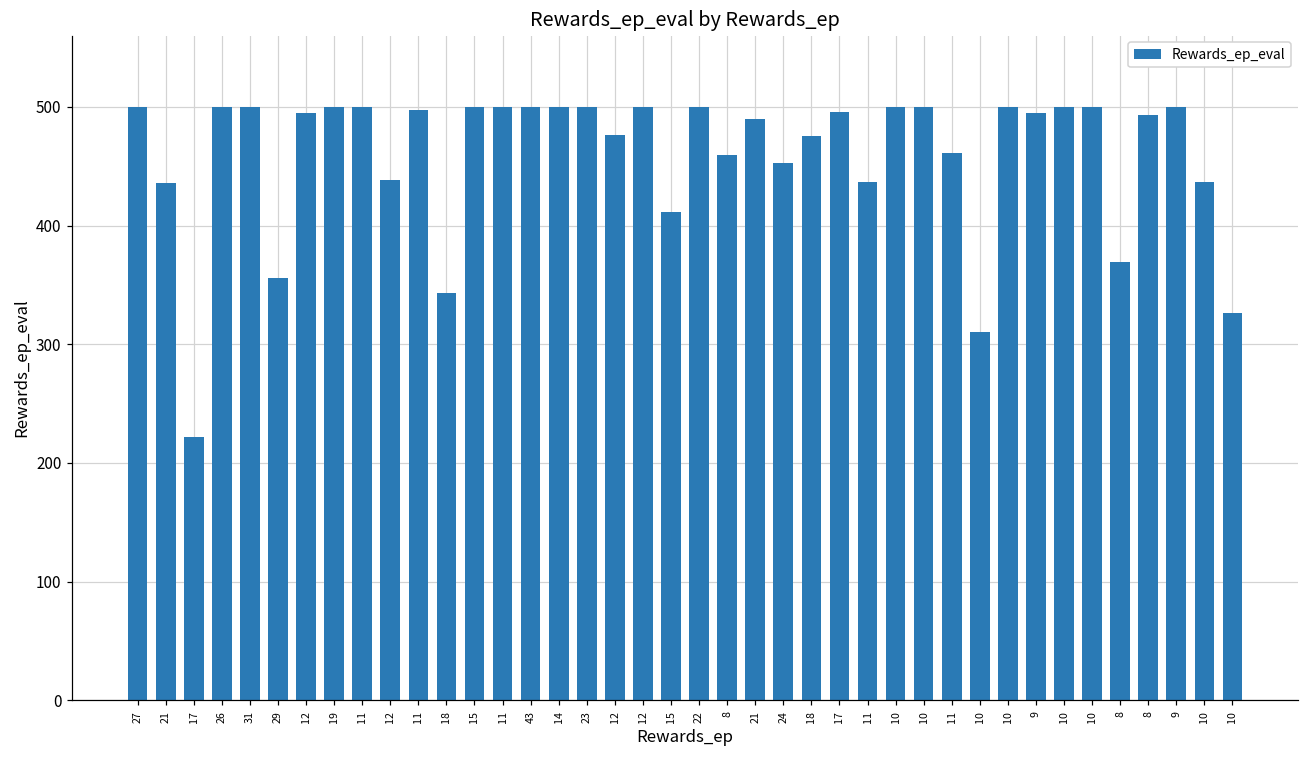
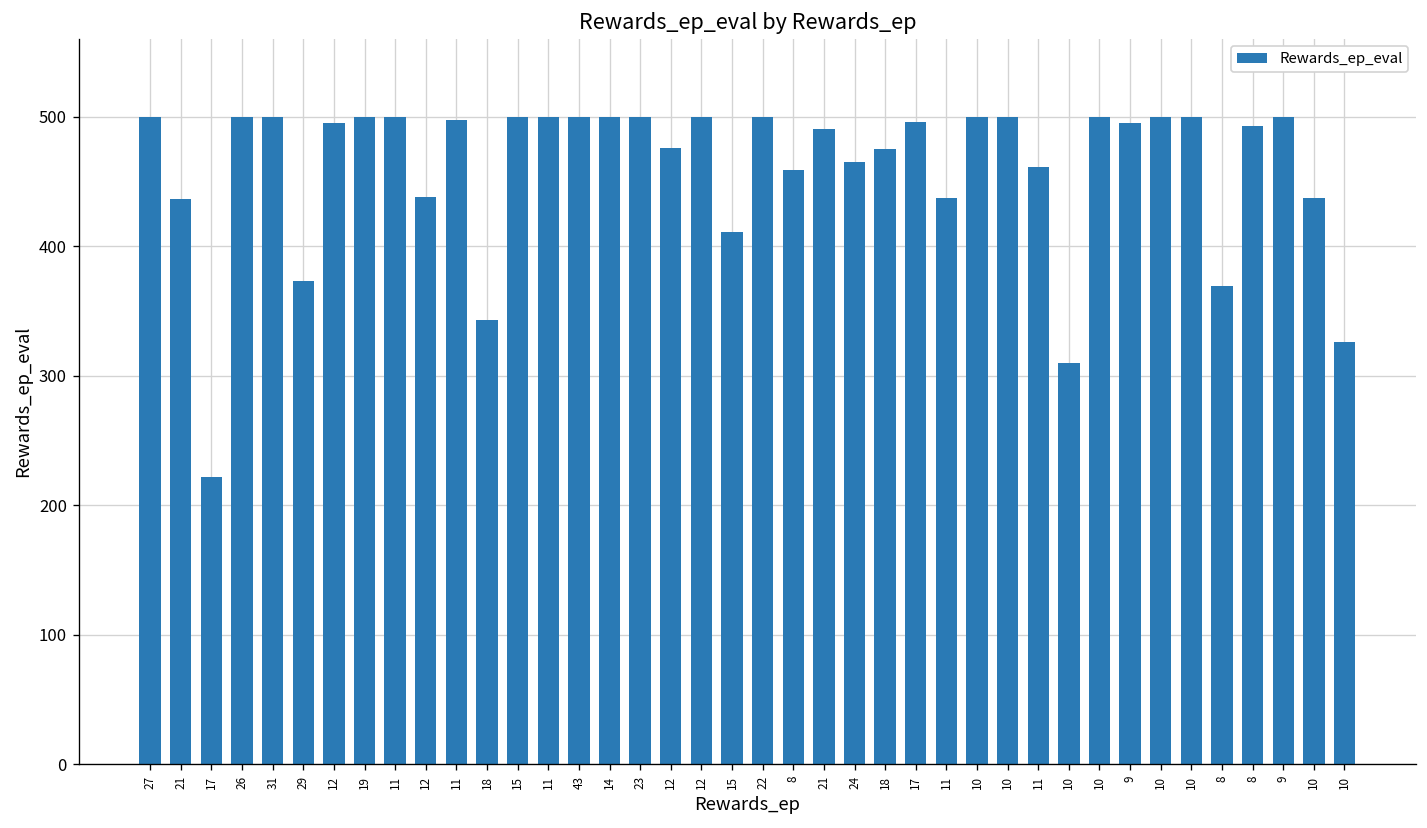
29: 356 -> 373
24: 453 -> 465
